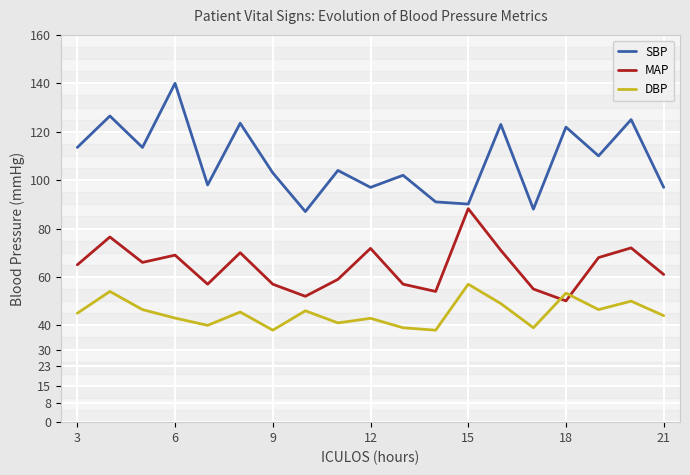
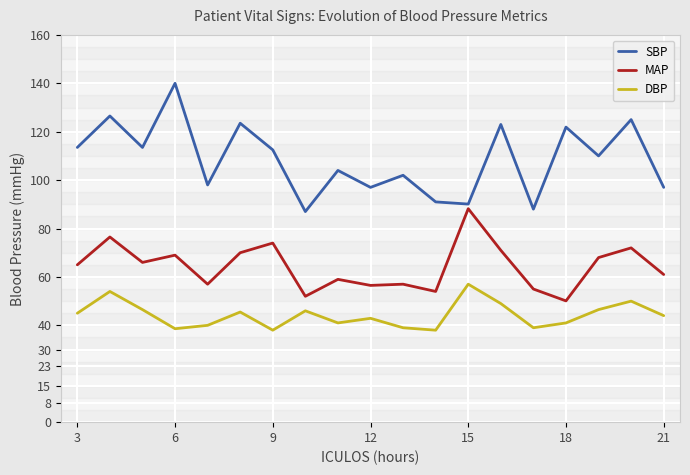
DBP, 6: 43 -> 39
SBP, 9: 103 -> 113
MAP, 9: 57 -> 74
MAP, 12: 72 -> 57
DBP, 18: 53 -> 41
